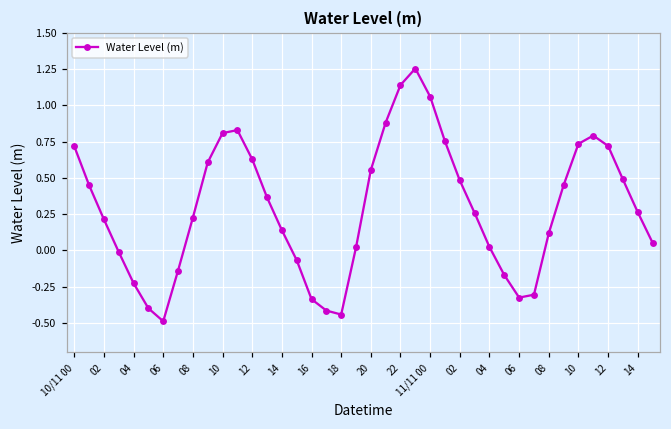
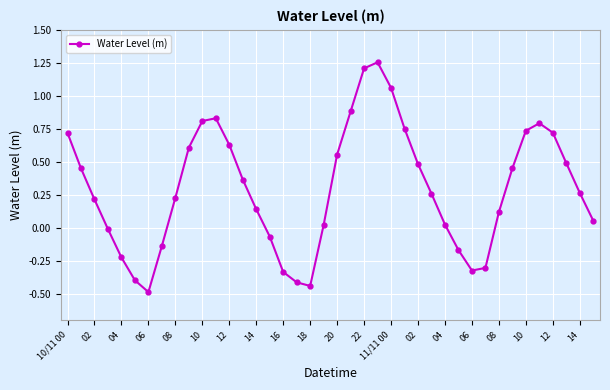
22: 1.14 -> 1.21
